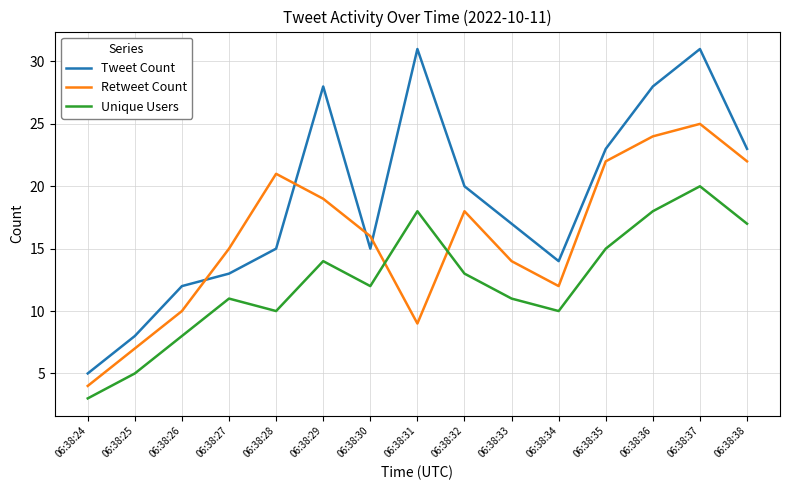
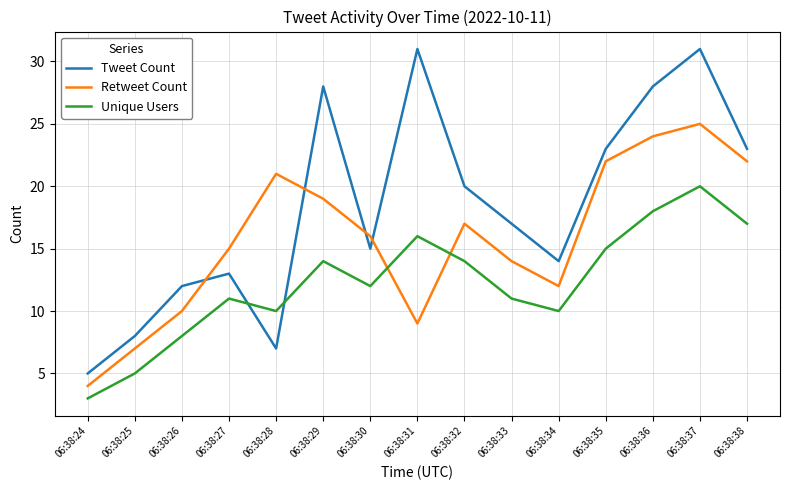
Tweet Count, 06:38:28: 15 -> 7
Unique Users, 06:38:31: 18 -> 16
Retweet Count, 06:38:32: 18 -> 17
Unique Users, 06:38:32: 13 -> 14
